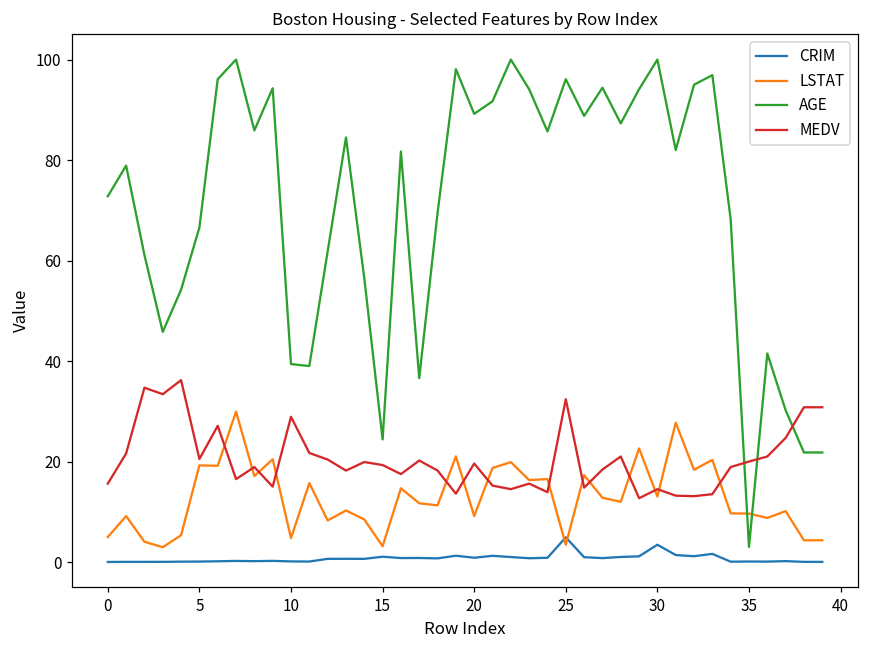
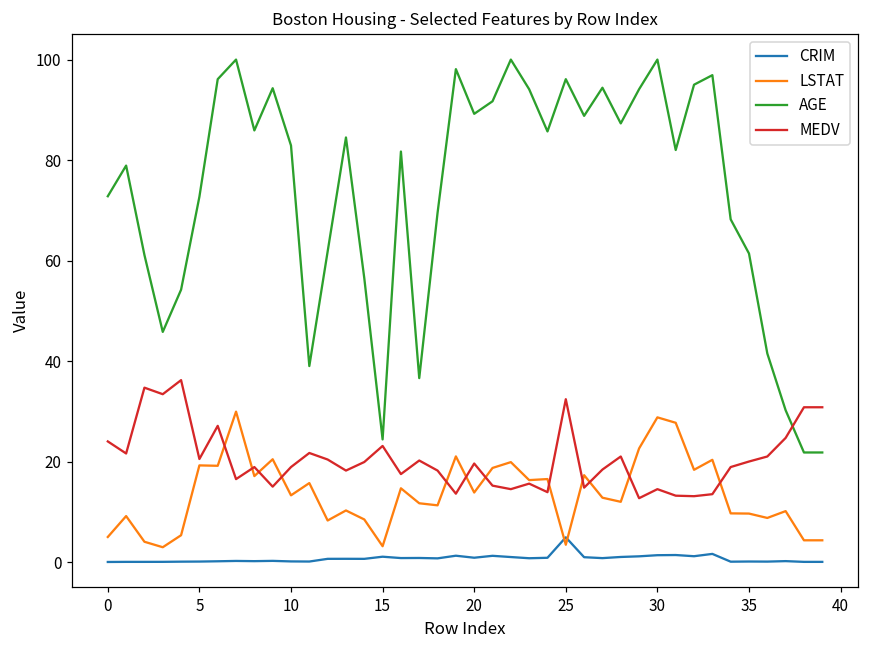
MEDV, 0: 16 -> 24
AGE, 5: 67 -> 73
LSTAT, 10: 5 -> 13
AGE, 10: 39 -> 83
MEDV, 10: 29 -> 19
MEDV, 15: 19 -> 23
LSTAT, 20: 9 -> 14
CRIM, 30: 3 -> 1
LSTAT, 30: 13 -> 29
AGE, 35: 3 -> 61
